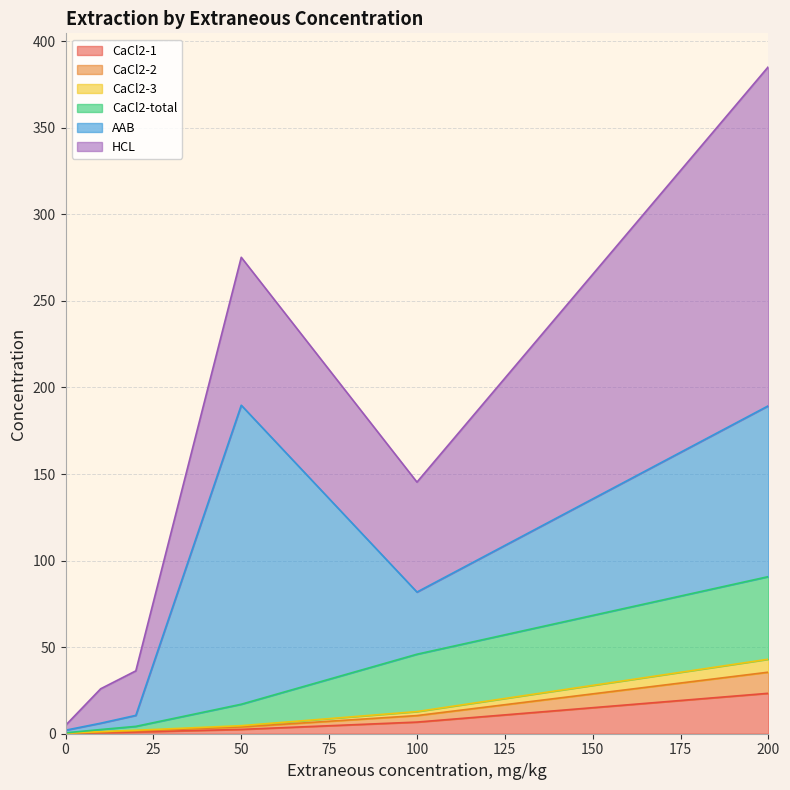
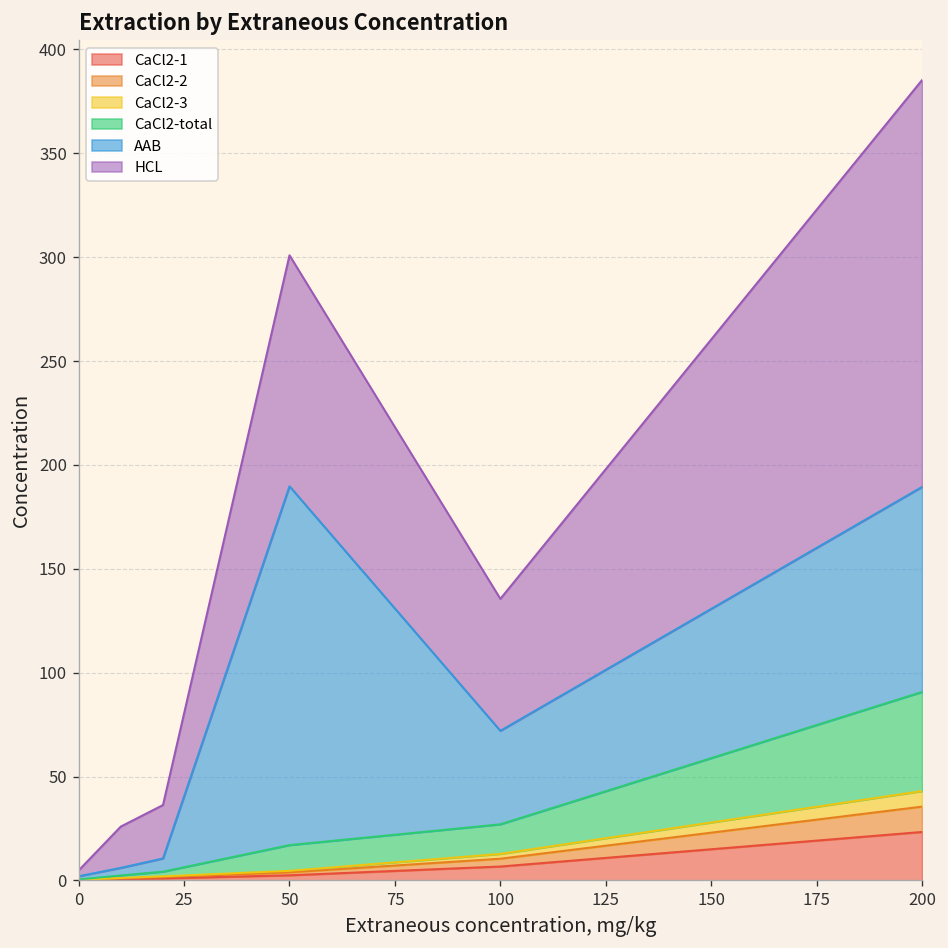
HCL, 50: 85 -> 111
CaCl2-total, 100: 33 -> 14
AAB, 100: 36 -> 45
